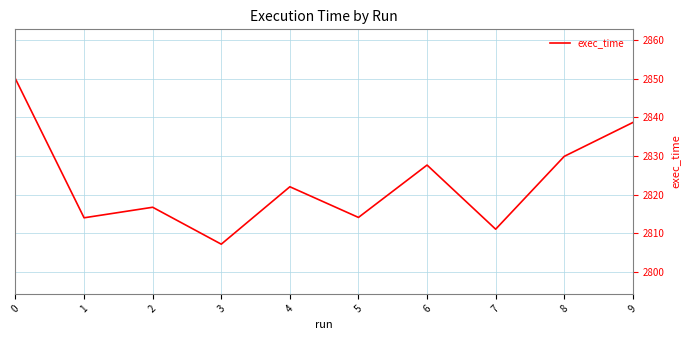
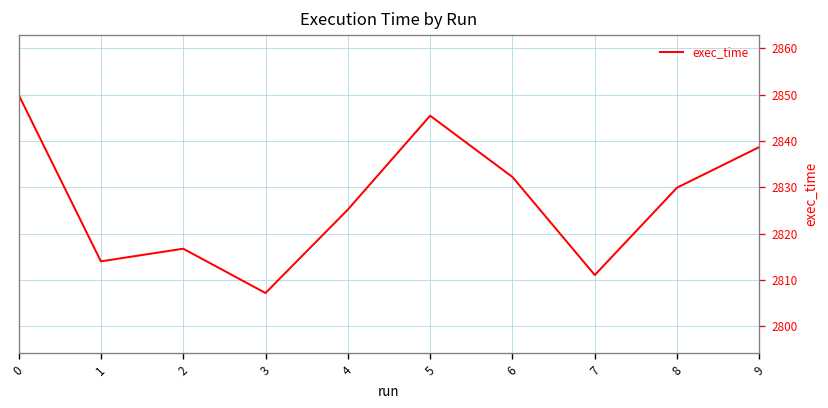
4: 2822 -> 2825
5: 2814 -> 2845
6: 2828 -> 2832
